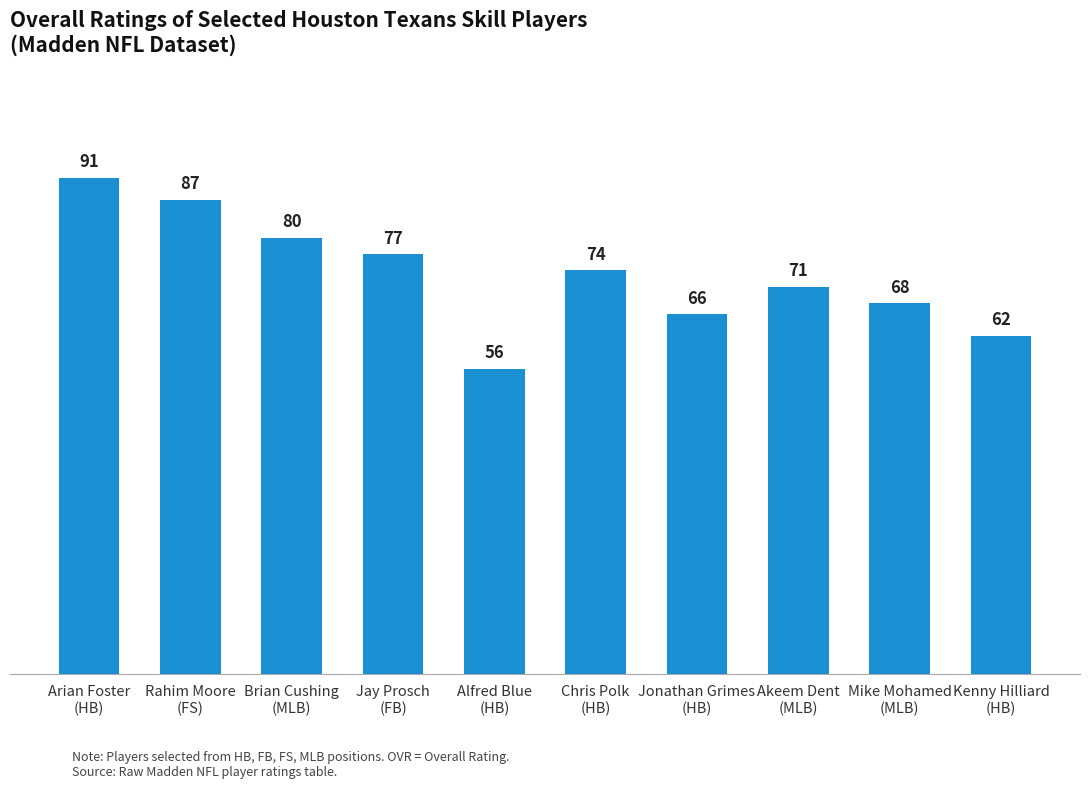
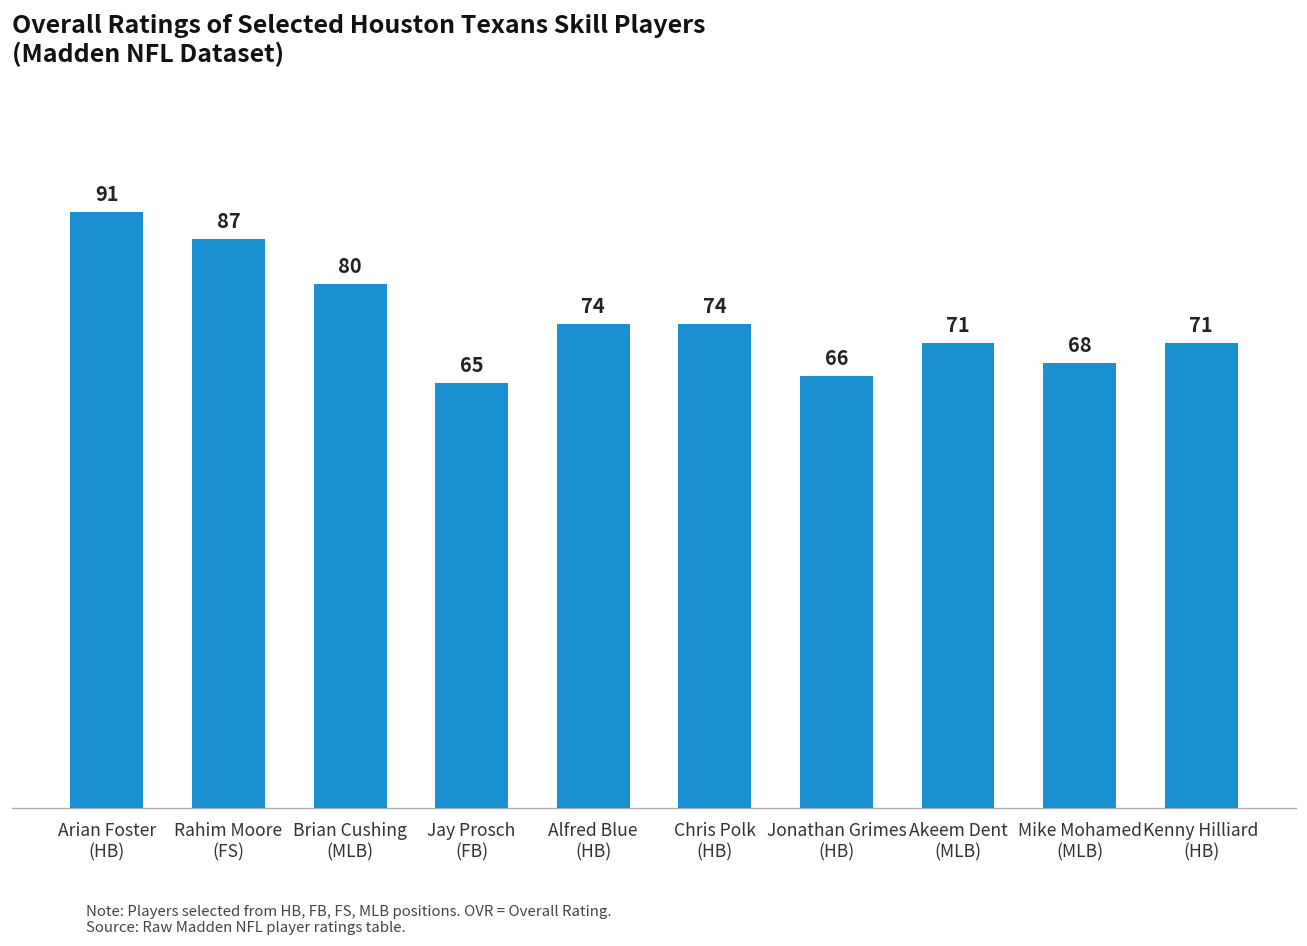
Jay Prosch (FB): 77 -> 65
Alfred Blue (HB): 56 -> 74
Kenny Hilliard (HB): 62 -> 71
